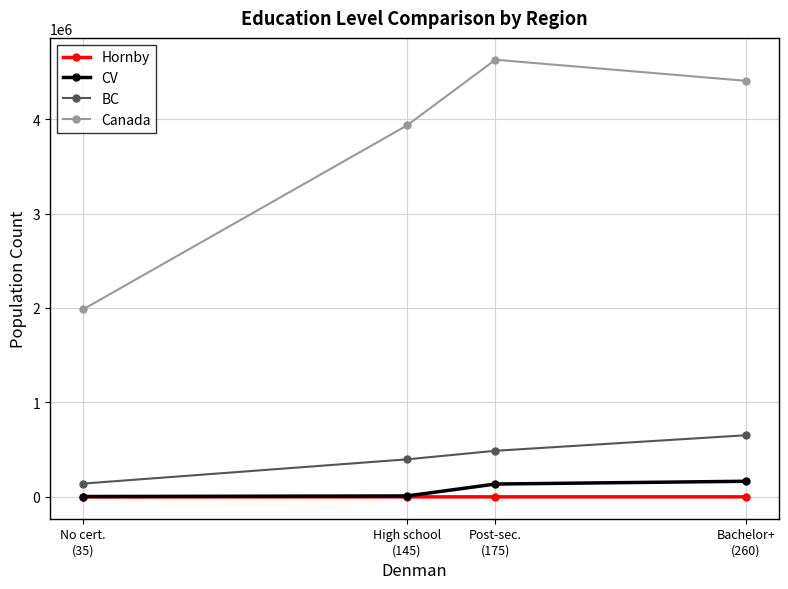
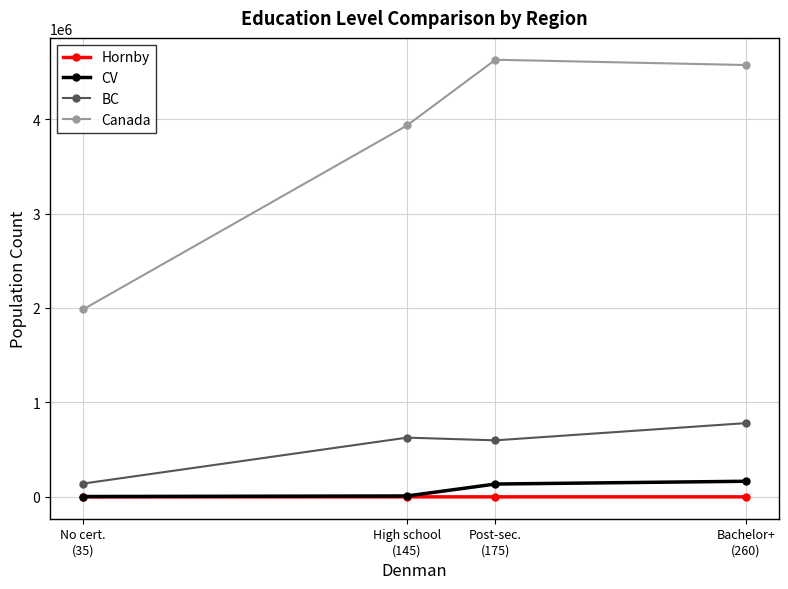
BC, High school (145): 400000 -> 600000
BC, Post-sec. (175): 500000 -> 600000
BC, Bachelor+ (260): 700000 -> 800000
Canada, Bachelor+ (260): 4400000 -> 4600000
